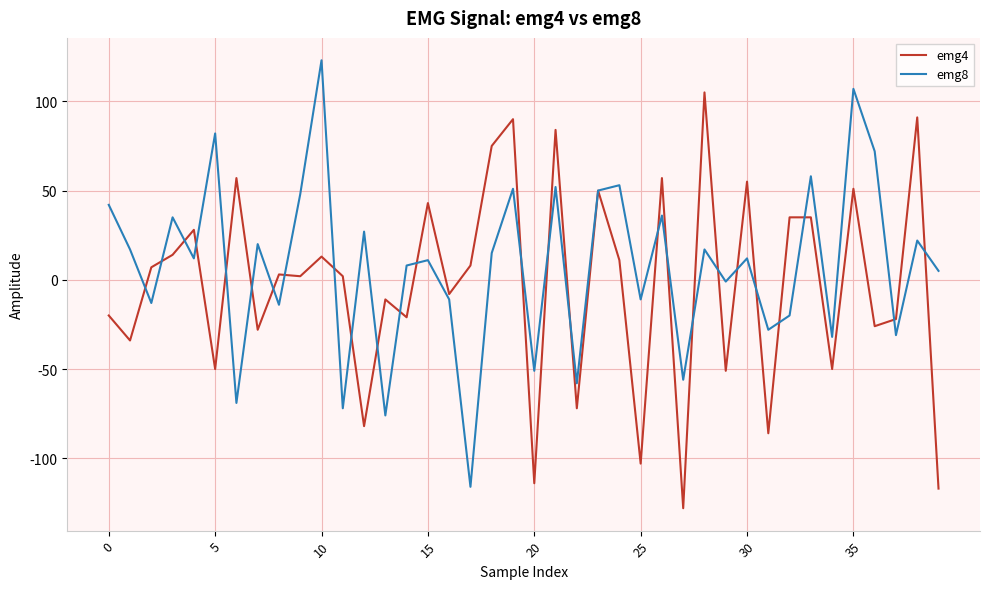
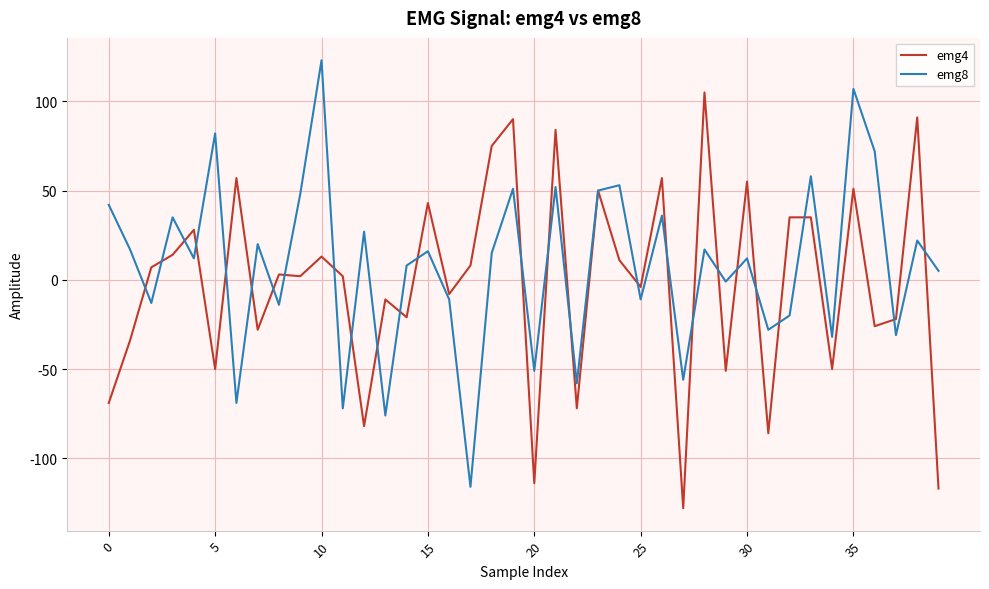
emg4, 0: -20 -> -69
emg8, 15: 11 -> 16
emg4, 25: -103 -> -4
